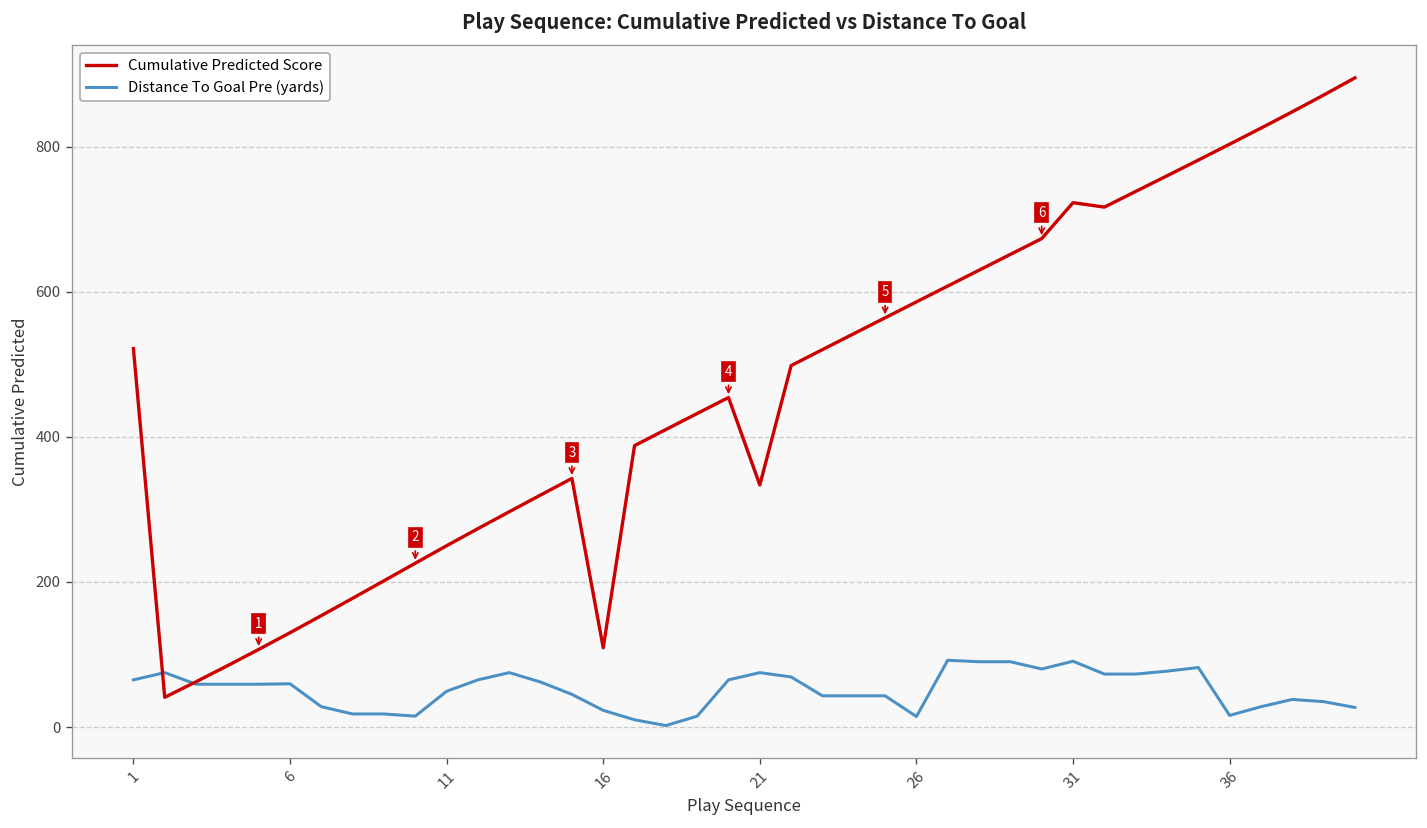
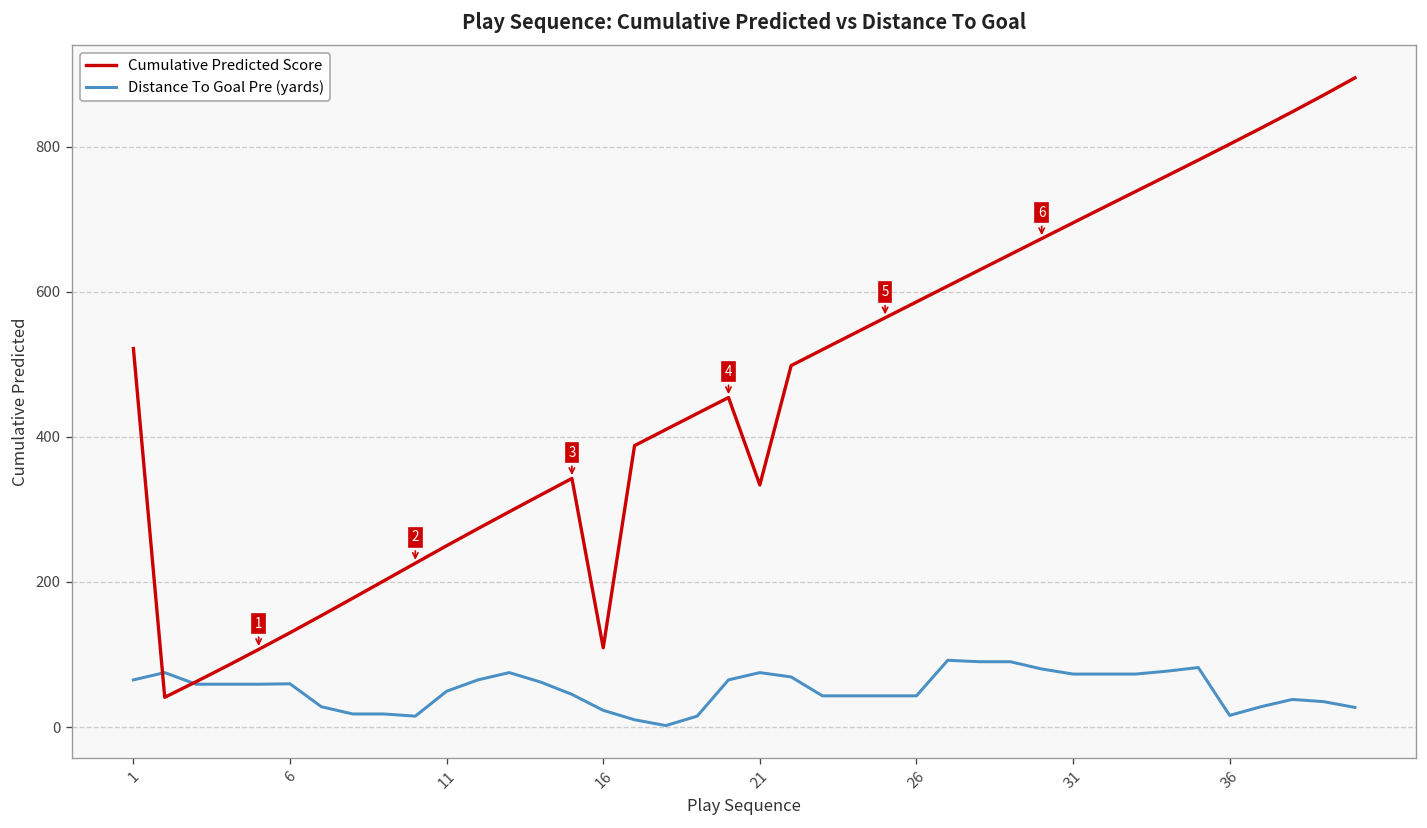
Distance To Goal Pre (yards), 26: 10 -> 40
Cumulative Predicted Score, 31: 720 -> 700
Distance To Goal Pre (yards), 31: 90 -> 70
